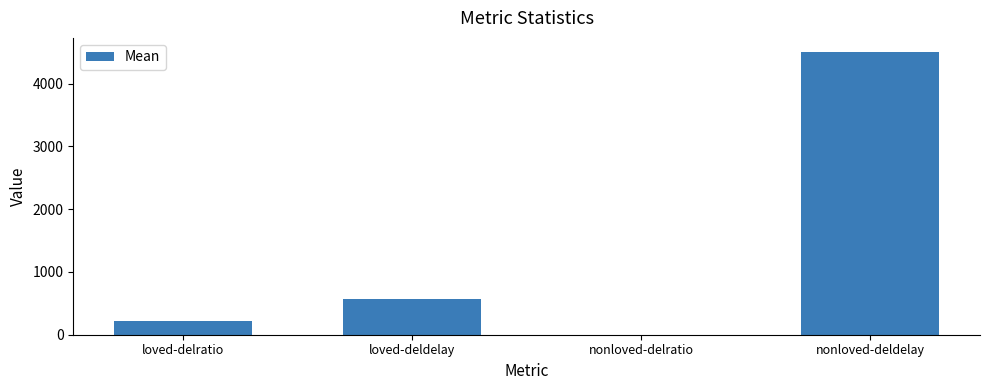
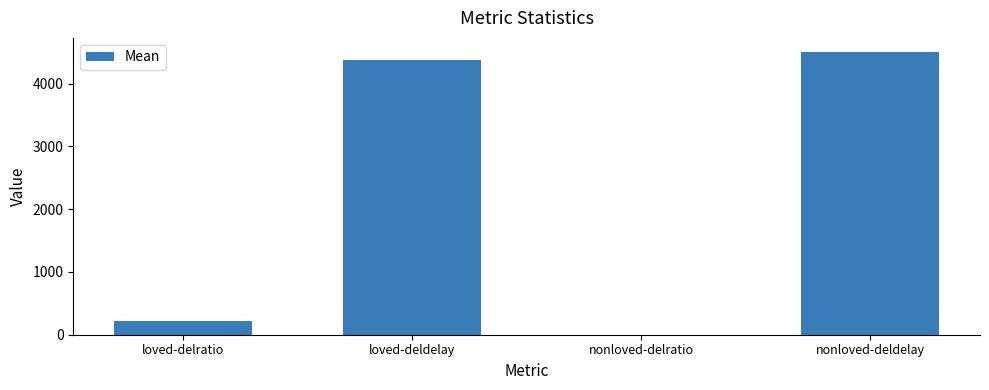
loved-deldelay: 600 -> 4400
